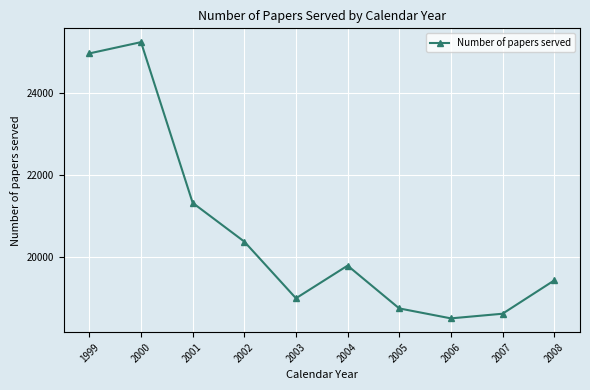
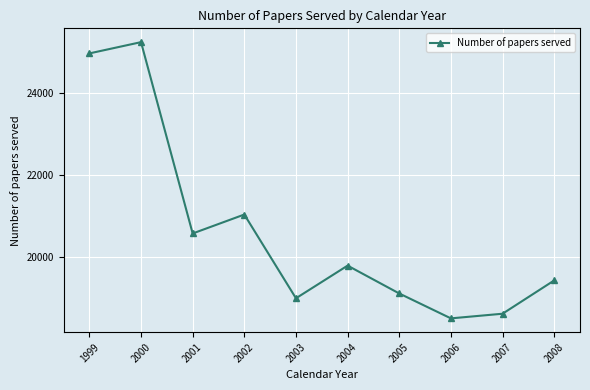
2001: 21300 -> 20600
2002: 20400 -> 21000
2005: 18800 -> 19100
